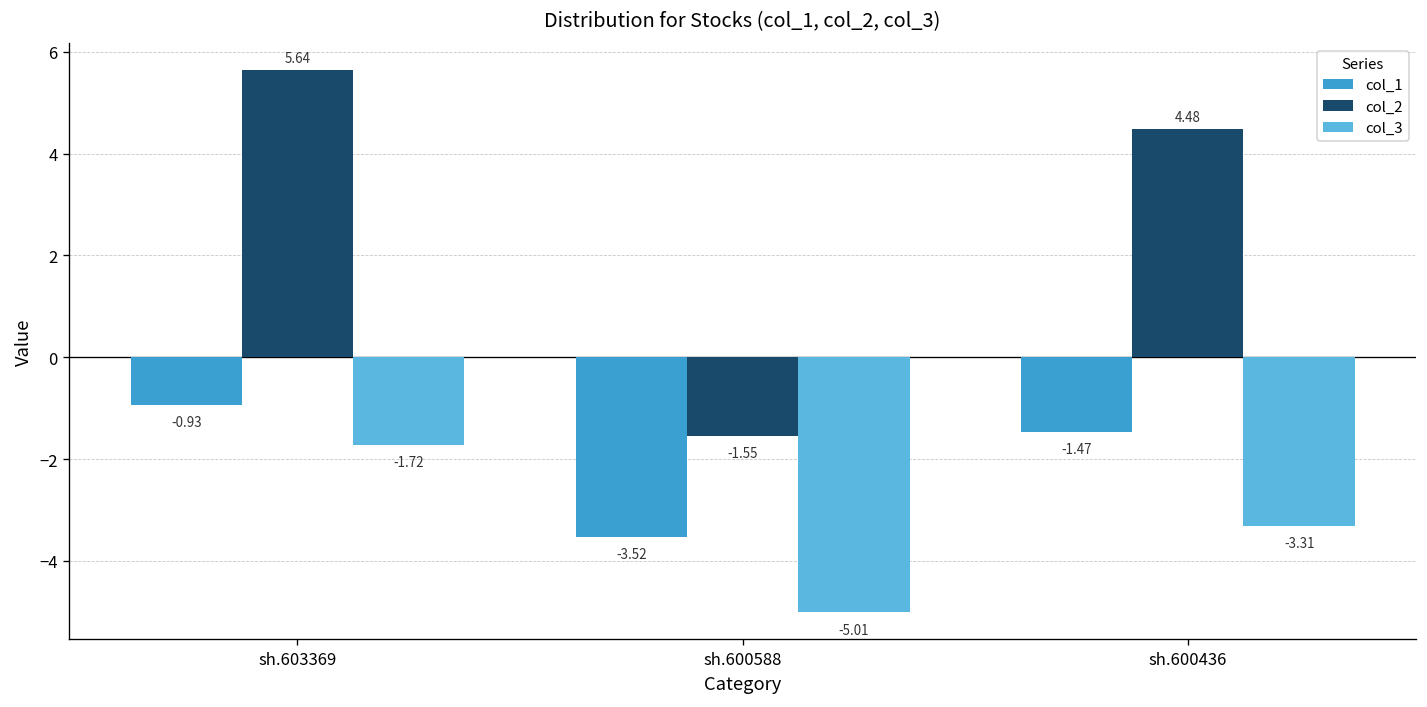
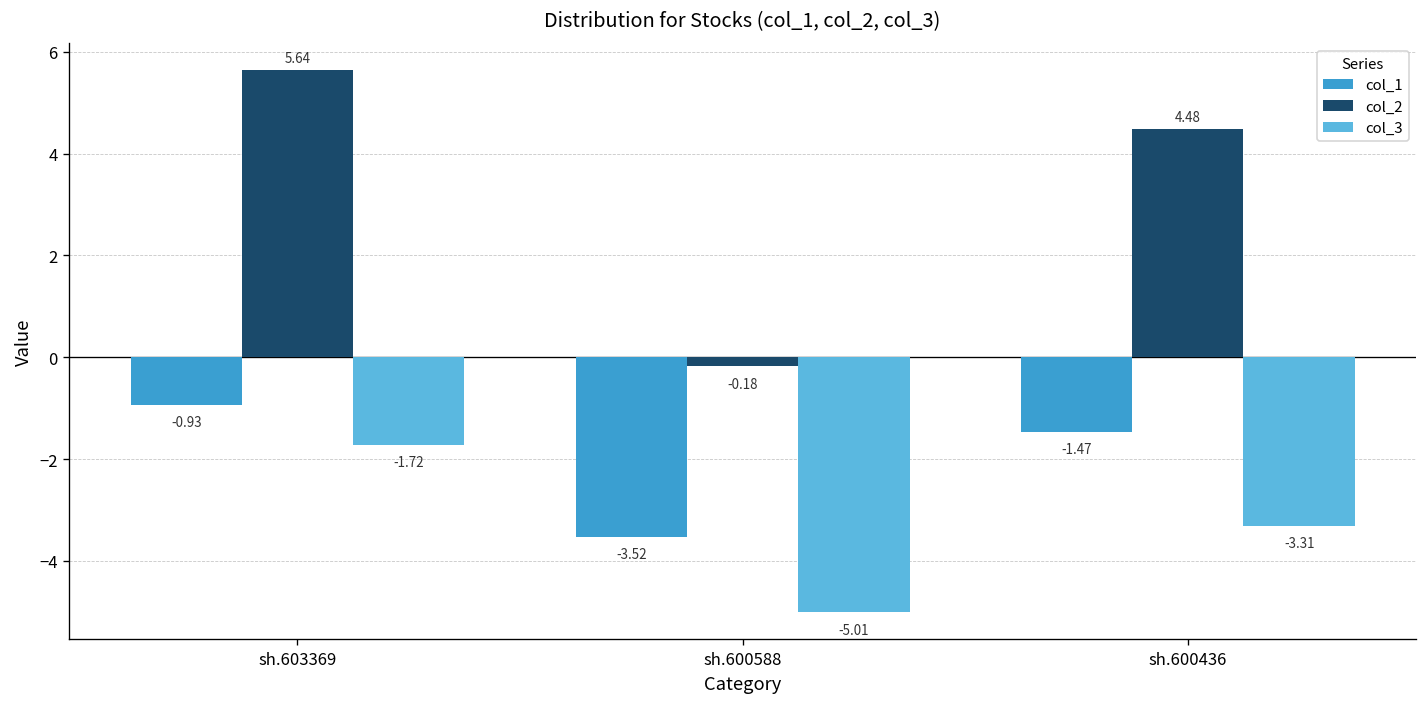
col_2, sh.600588: -1.55 -> -0.18
